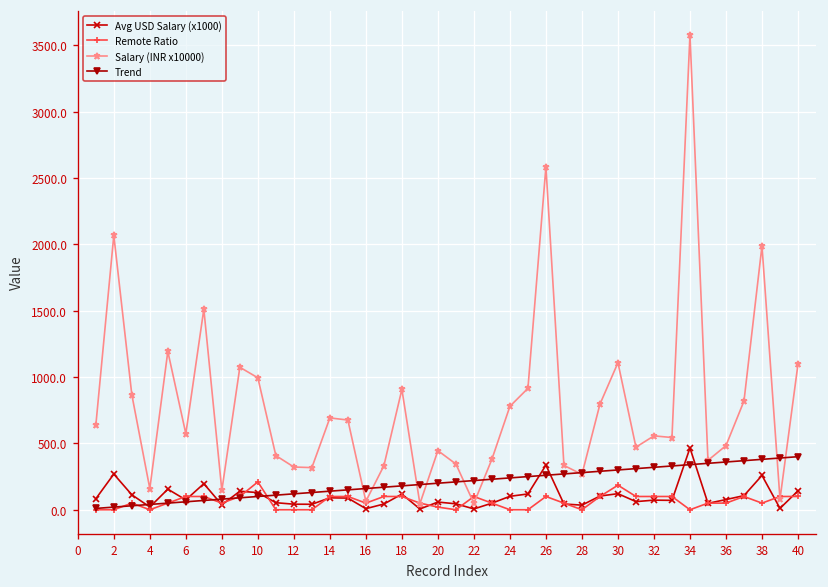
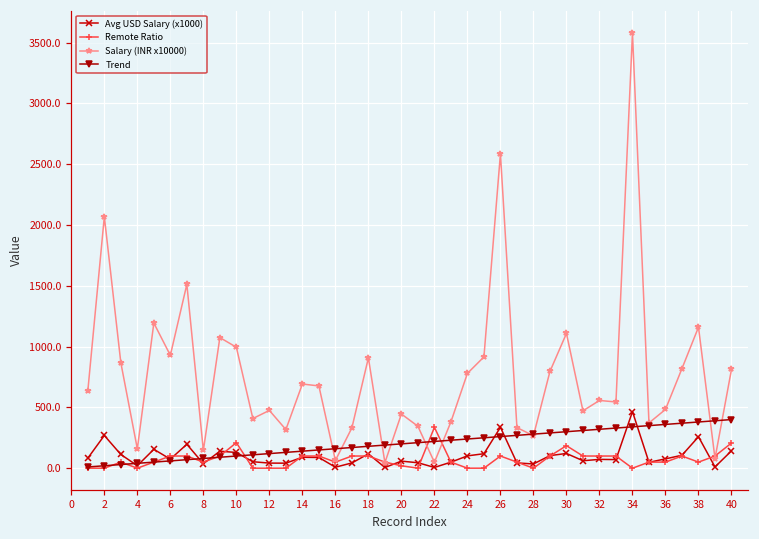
Salary (INR x10000), 6: 570 -> 930
Salary (INR x10000), 12: 320 -> 480
Remote Ratio, 22: 100 -> 340
Salary (INR x10000), 38: 1990 -> 1160
Remote Ratio, 40: 100 -> 210
Salary (INR x10000), 40: 1100 -> 810
